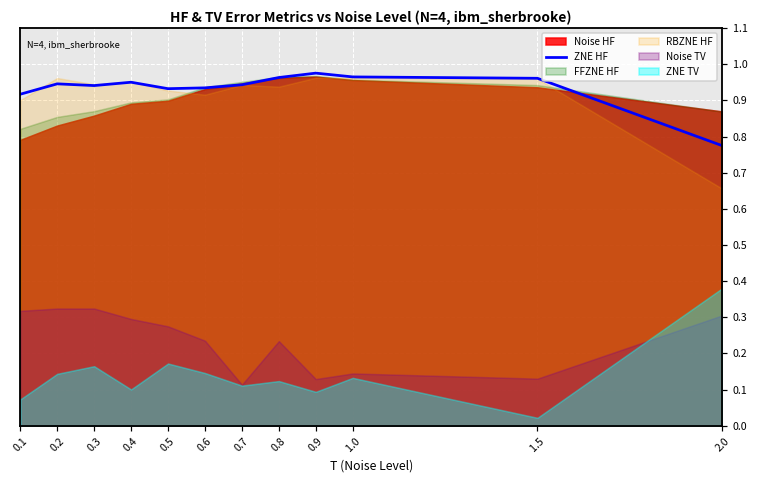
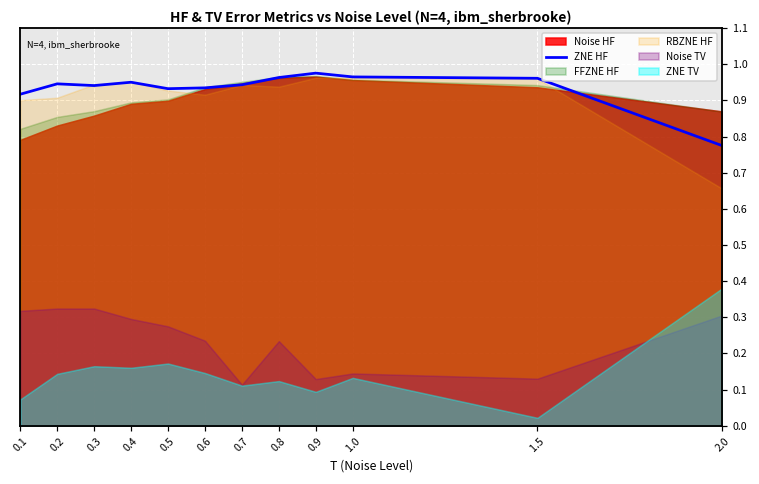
RBZNE HF, 0.2: 0.96 -> 0.91
ZNE TV, 0.4: 0.10 -> 0.16
